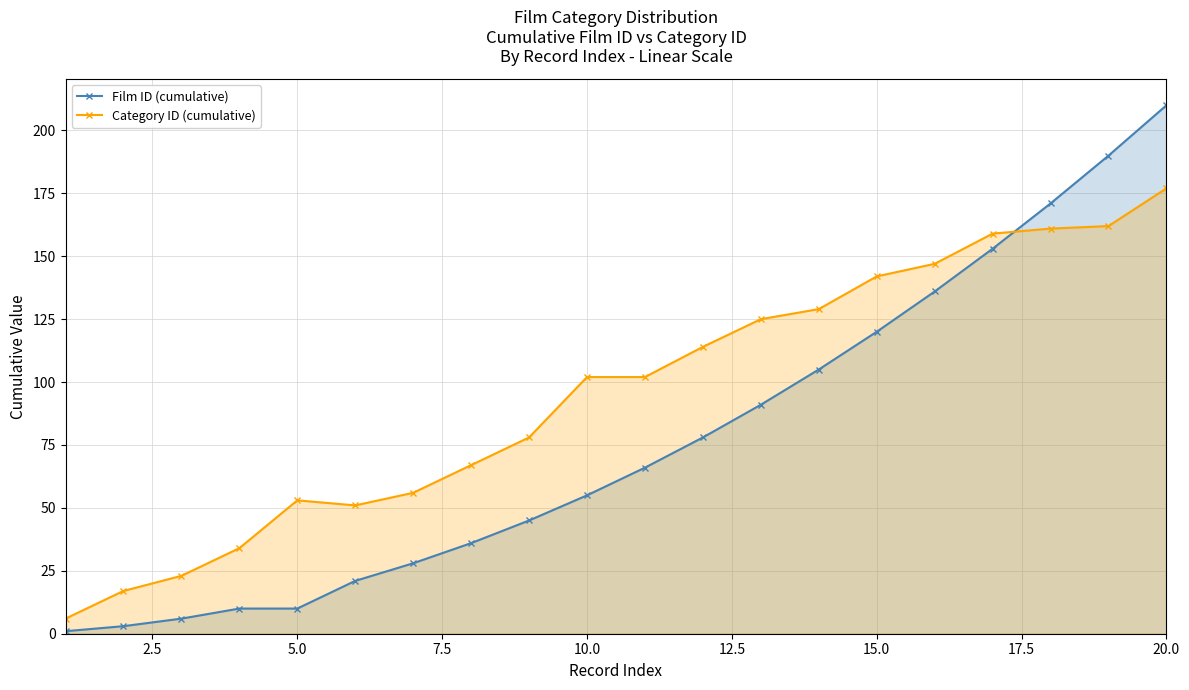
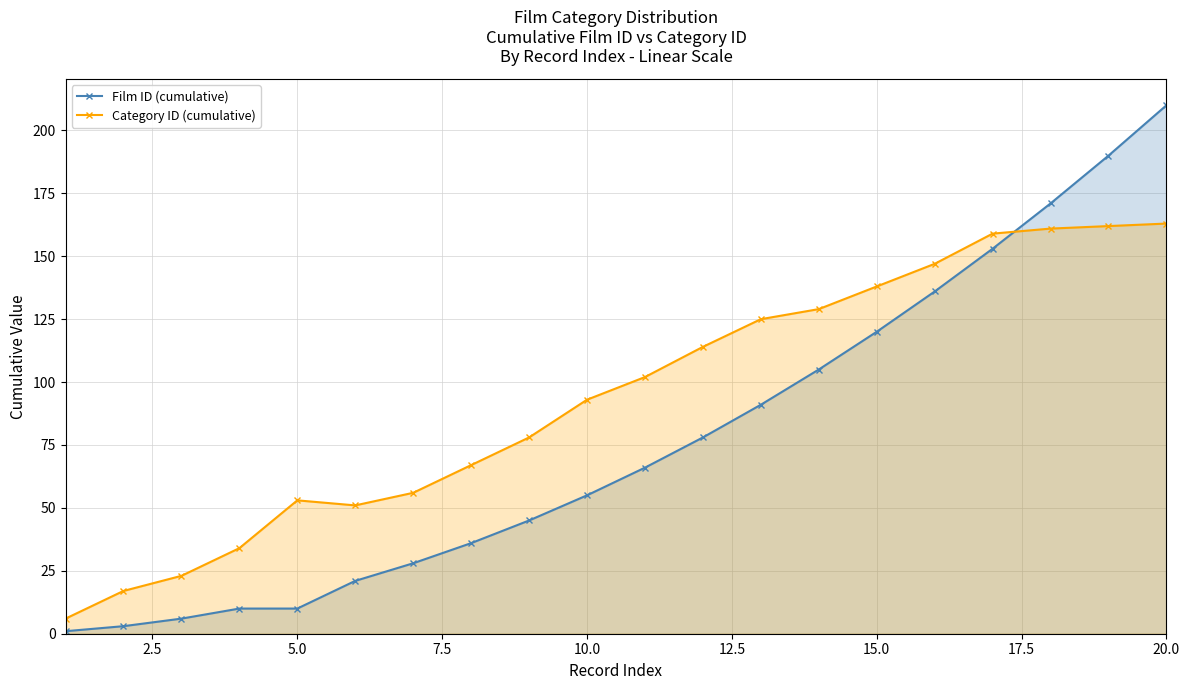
Category ID (cumulative), 10.0: 102 -> 93
Category ID (cumulative), 15.0: 142 -> 138
Category ID (cumulative), 20.0: 177 -> 163
